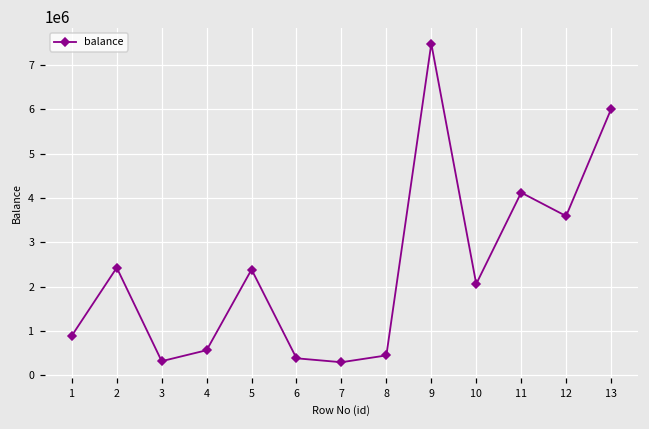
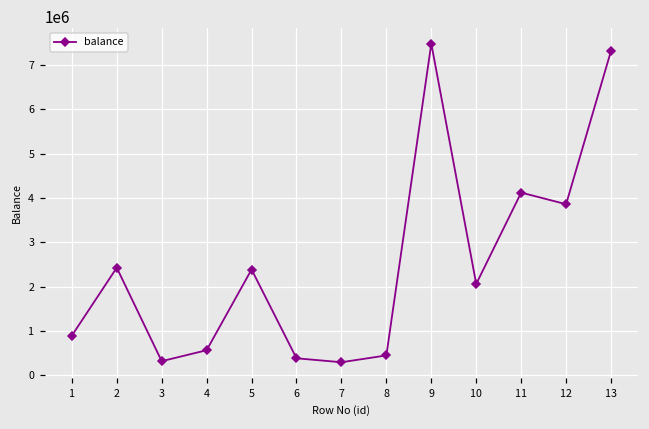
12: 3600000 -> 3900000
13: 6000000 -> 7300000
